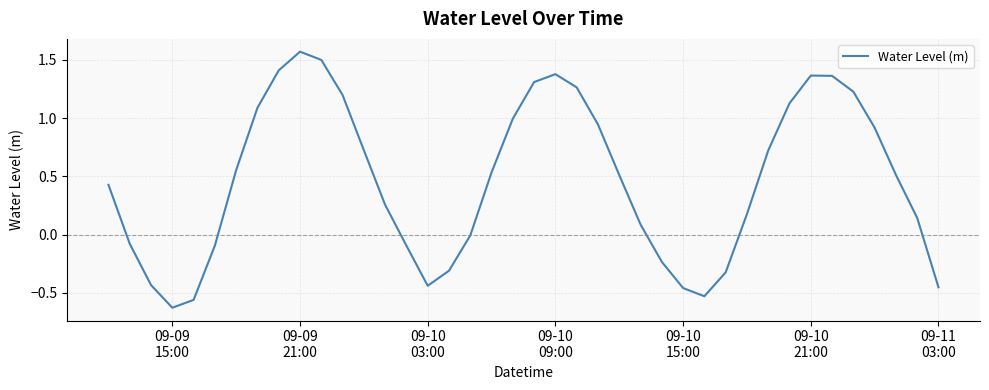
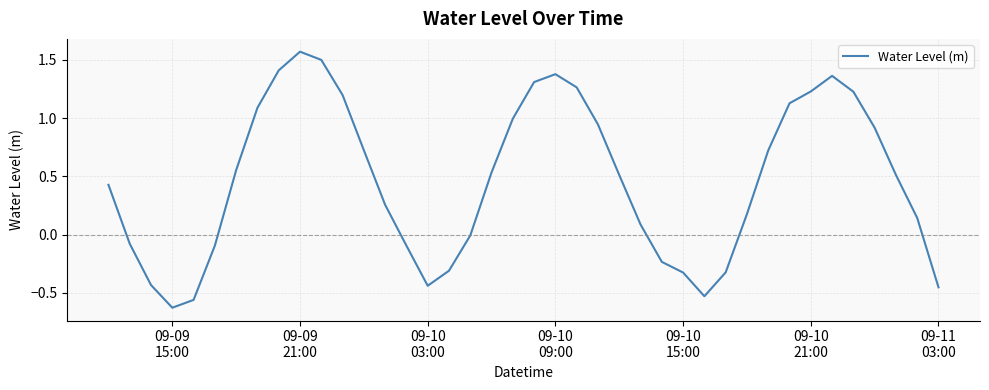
09-10 15:00: -0.46 -> -0.32
09-10 21:00: 1.36 -> 1.23
